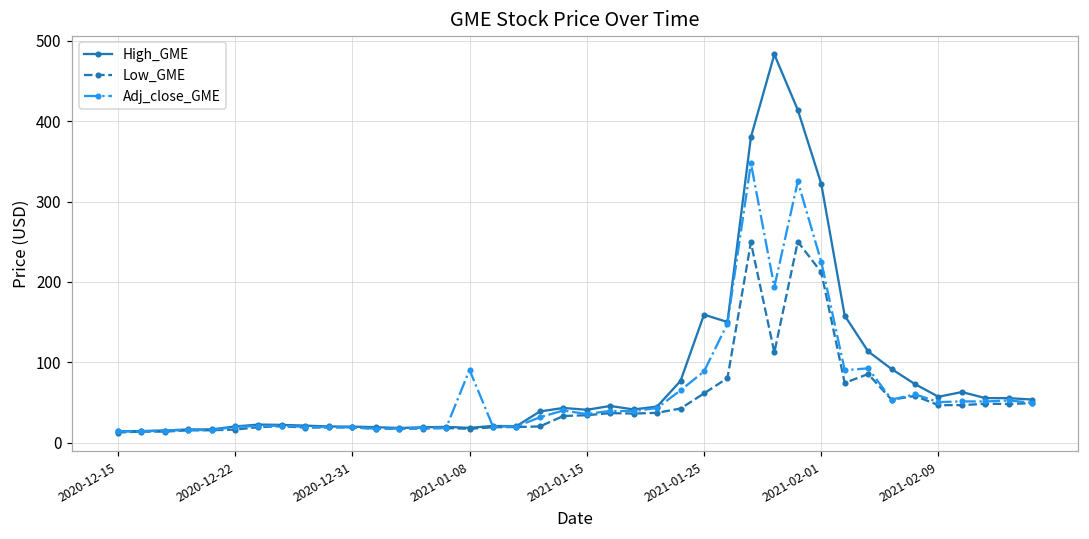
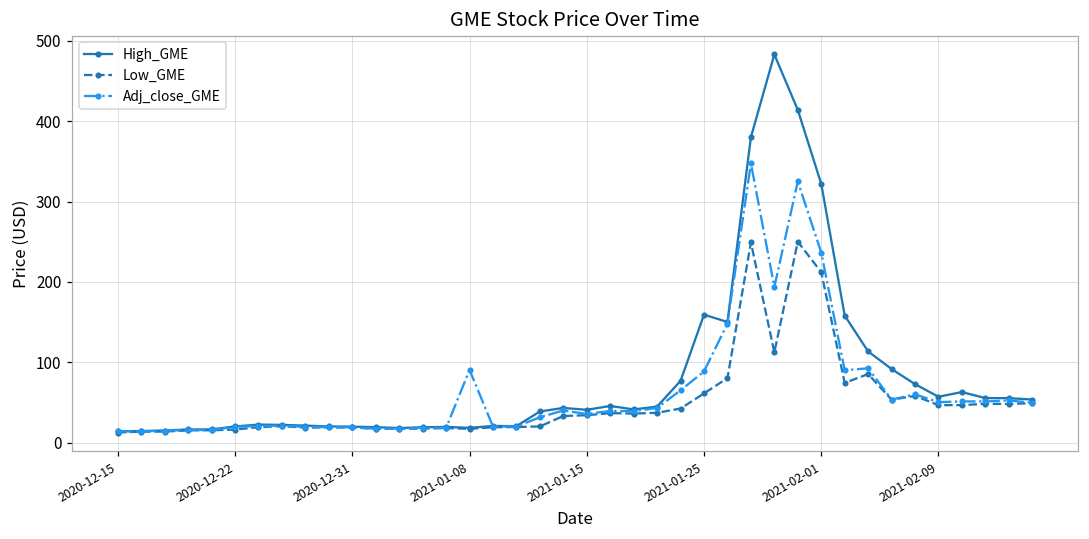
Adj_close_GME, 2021-02-01: 230 -> 240
